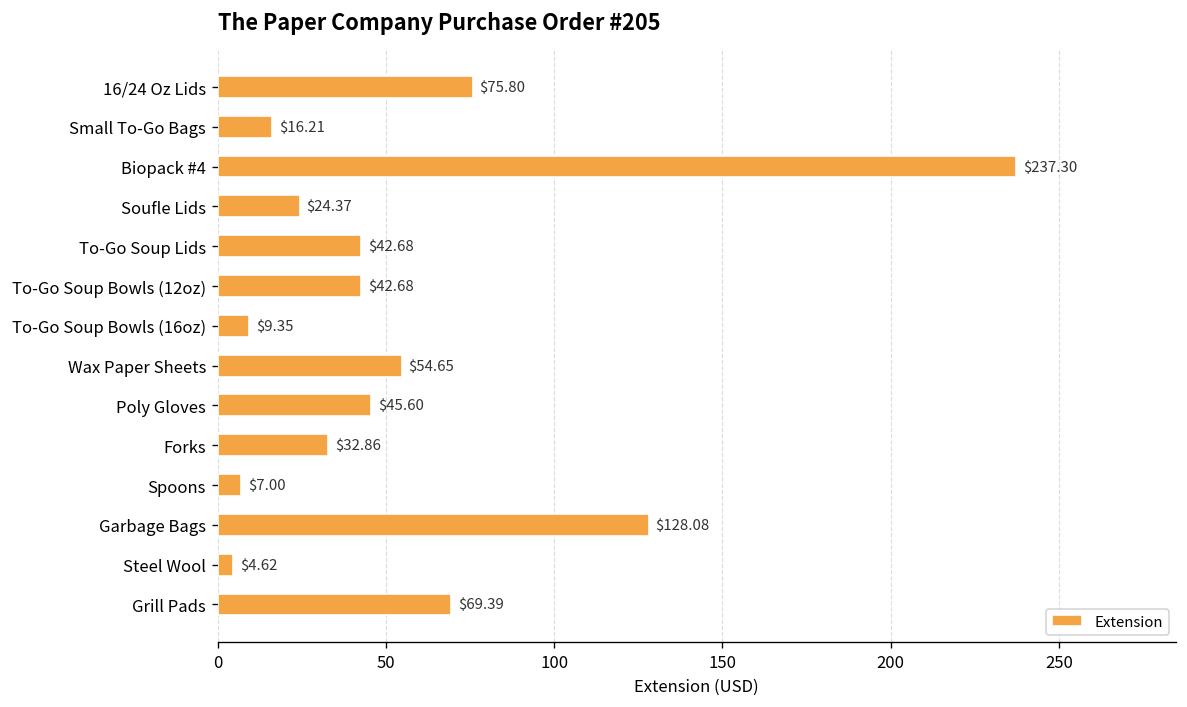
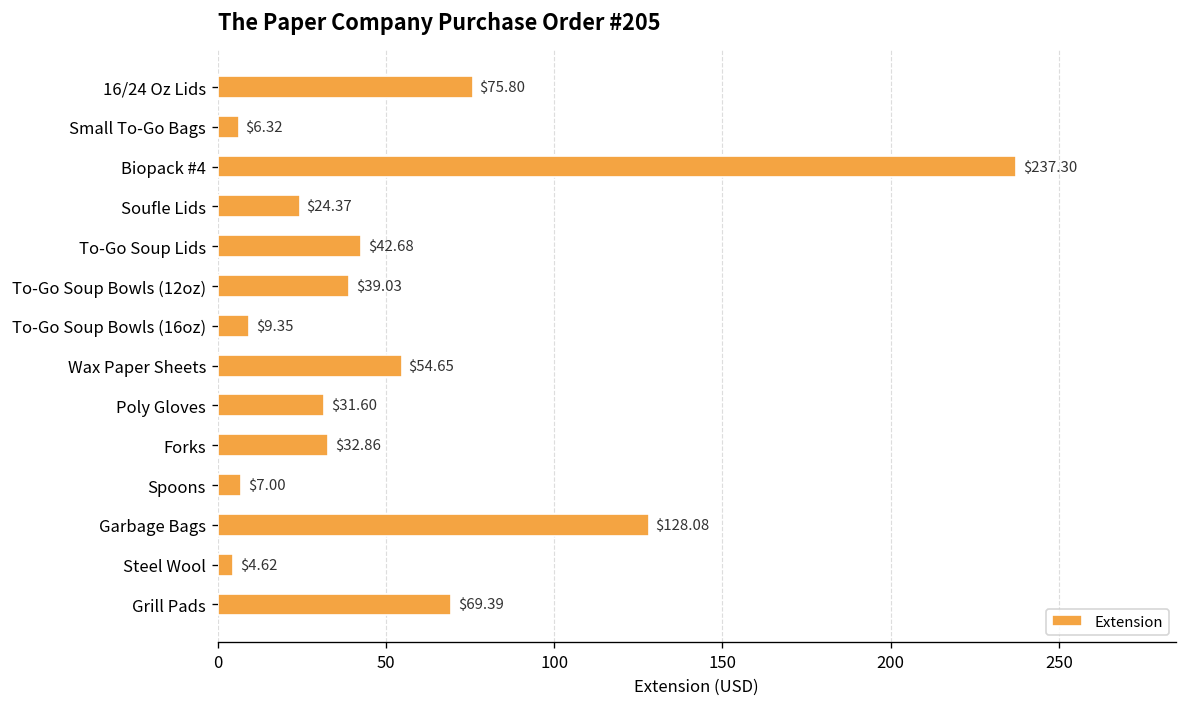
Small To-Go Bags: $16.21 -> $6.32
To-Go Soup Bowls (12oz): $42.68 -> $39.03
Poly Gloves: $45.60 -> $31.60
